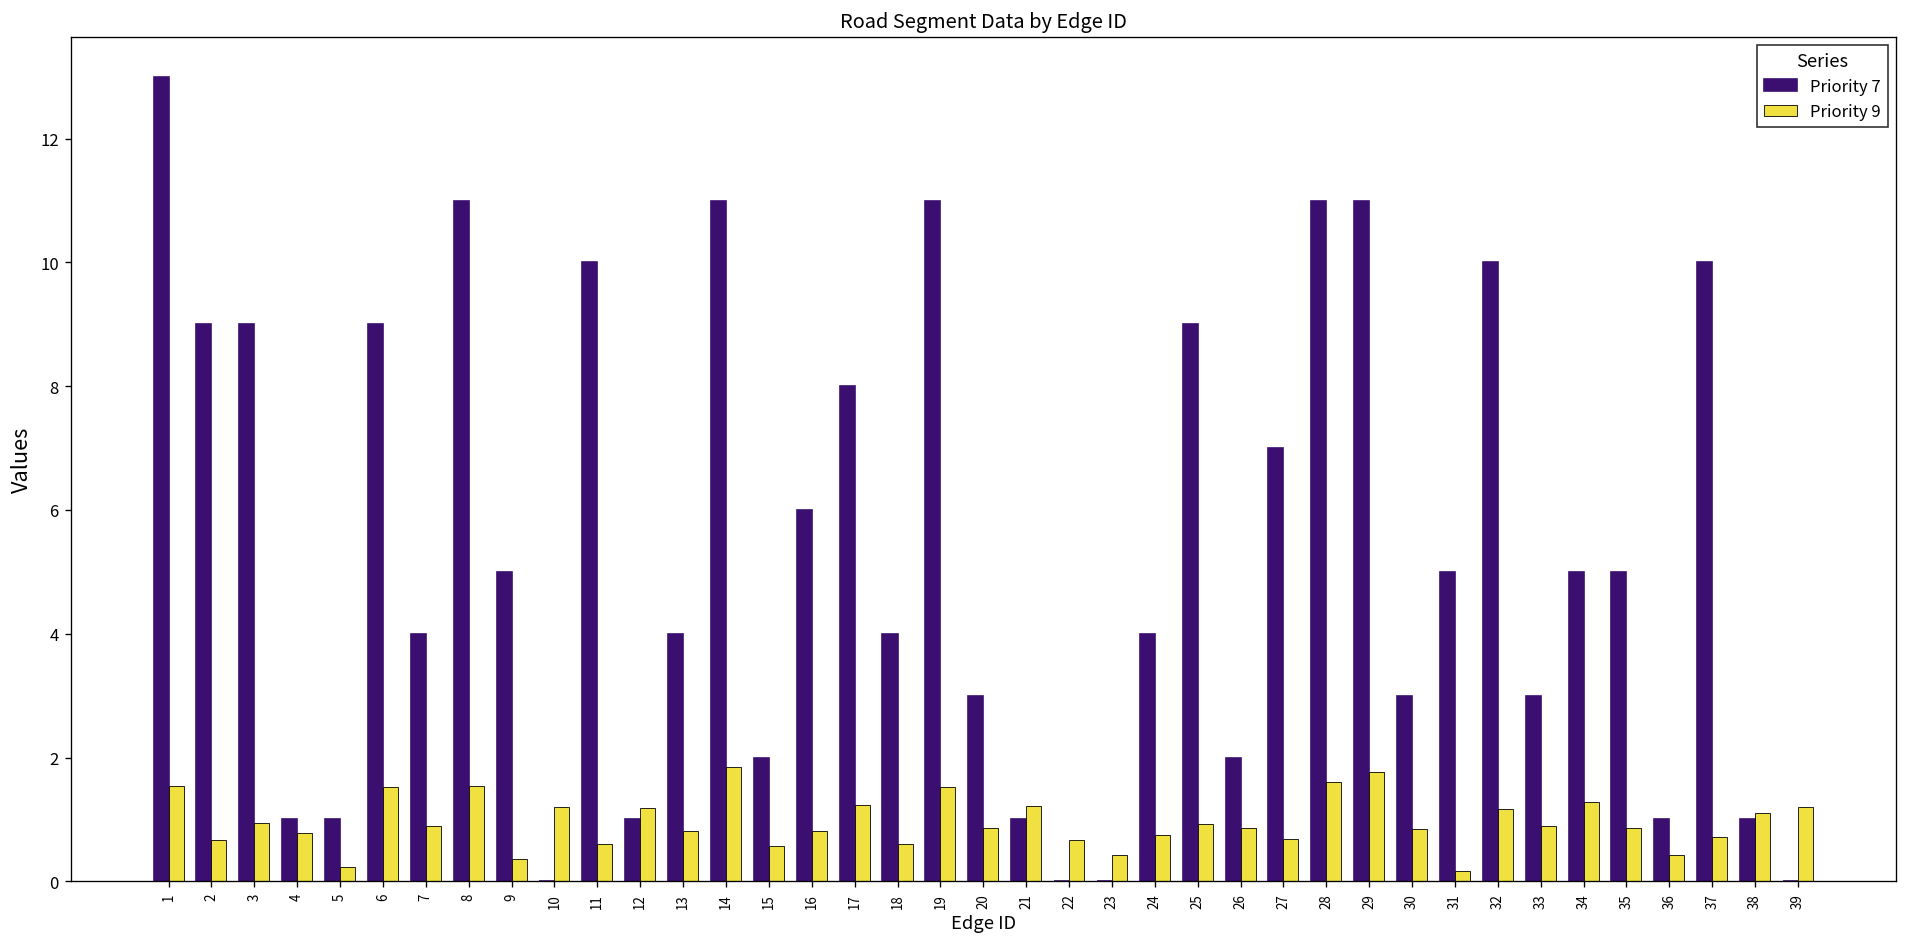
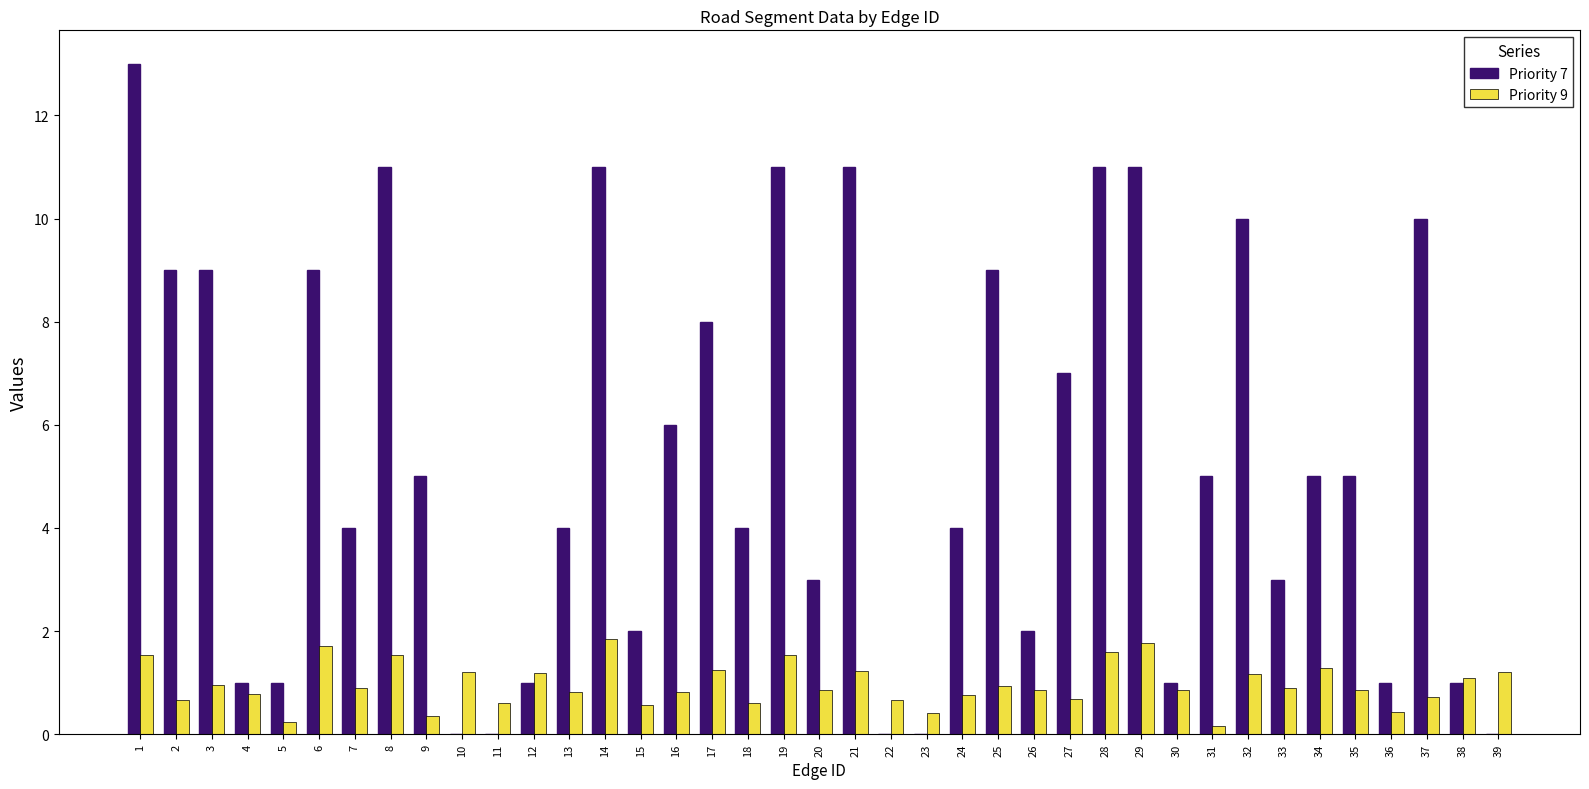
Priority 9, 6: 1.5 -> 1.7
Priority 7, 11: 10 -> 0
Priority 7, 21: 1 -> 11
Priority 7, 30: 3 -> 1
